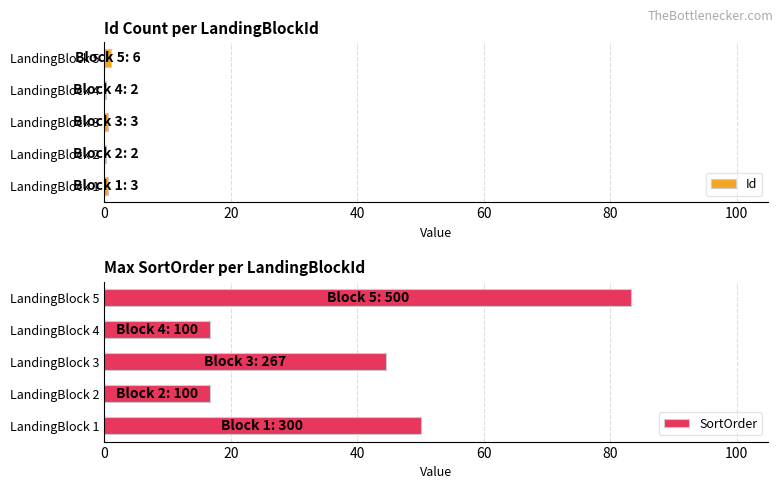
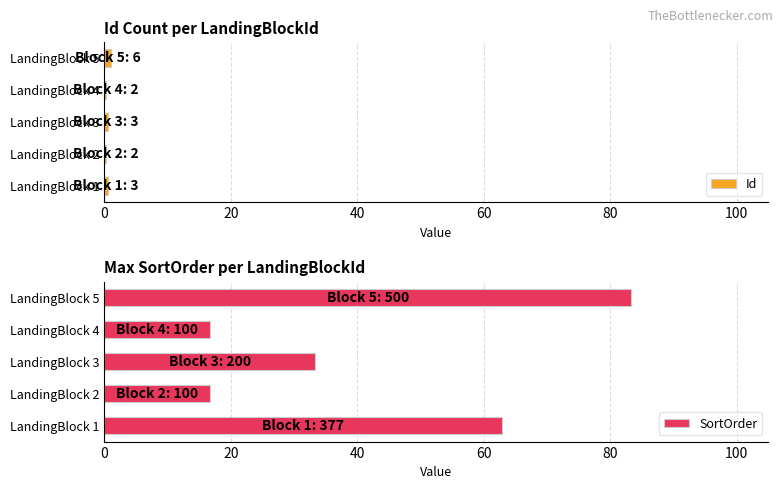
Max SortOrder per LandingBlockId, LandingBlock 3: 267 -> 200
Max SortOrder per LandingBlockId, LandingBlock 1: 300 -> 377
